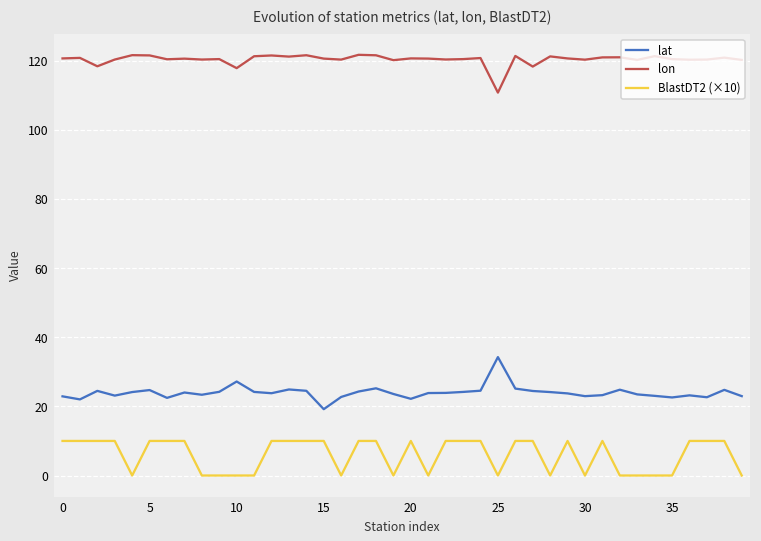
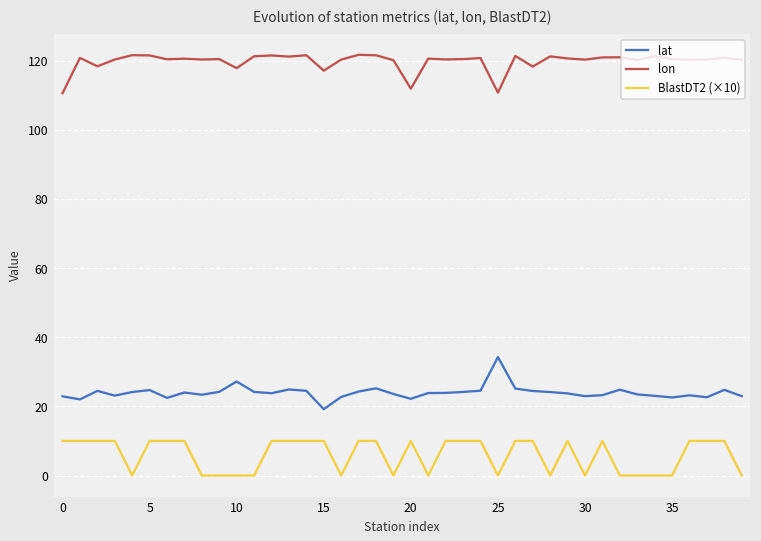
lon, 0: 121 -> 111
lon, 15: 121 -> 117
lon, 20: 121 -> 112
